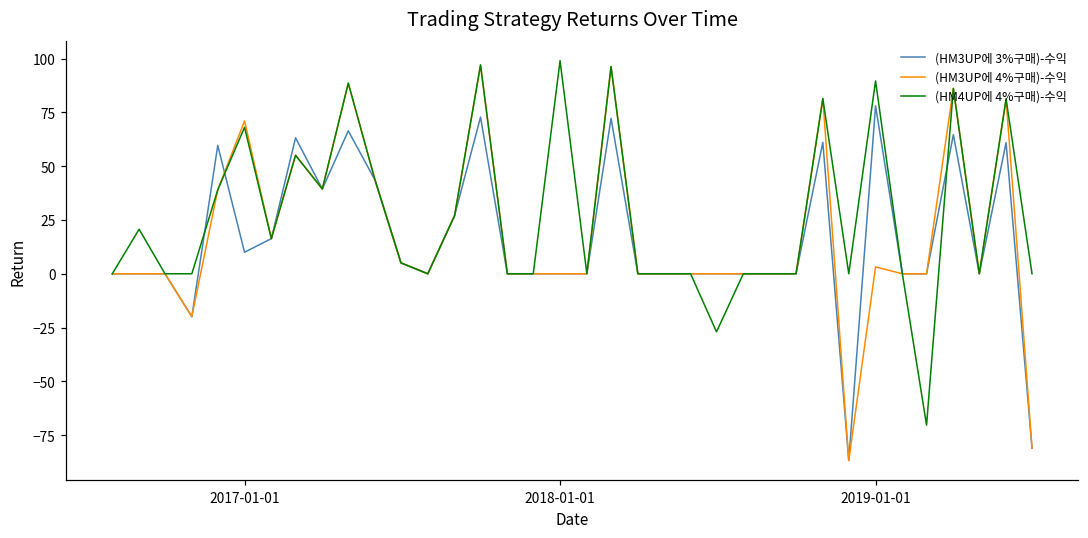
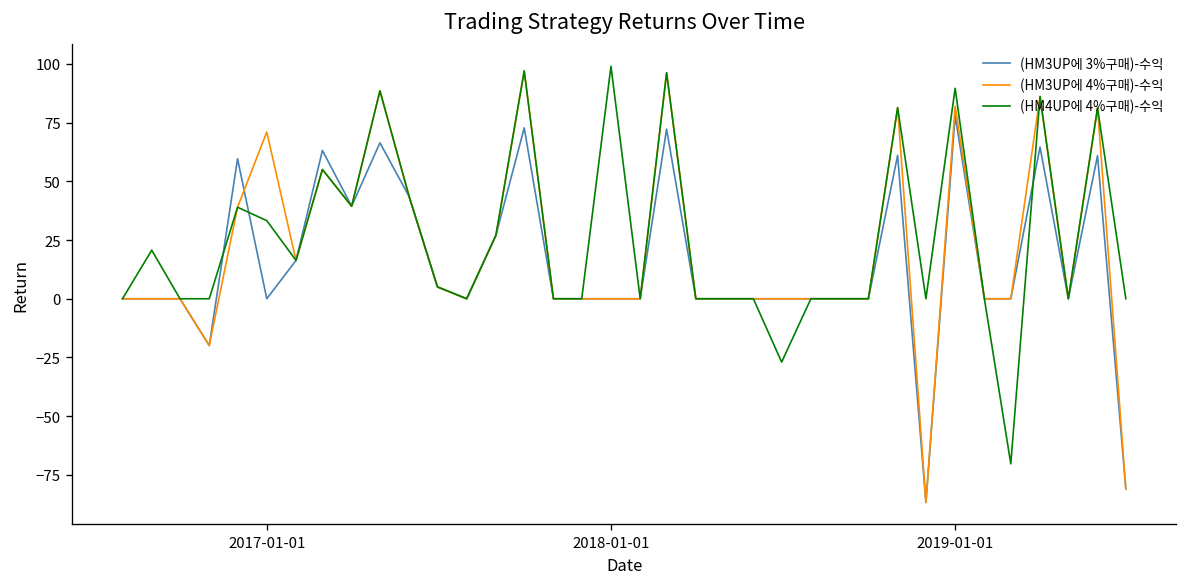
(HM3UP에 3%구매)-수익, 2017-01-01: 10 -> 0
(HM4UP에 4%구매)-수익, 2017-01-01: 68 -> 33
(HM3UP에 4%구매)-수익, 2019-01-01: 3 -> 82
